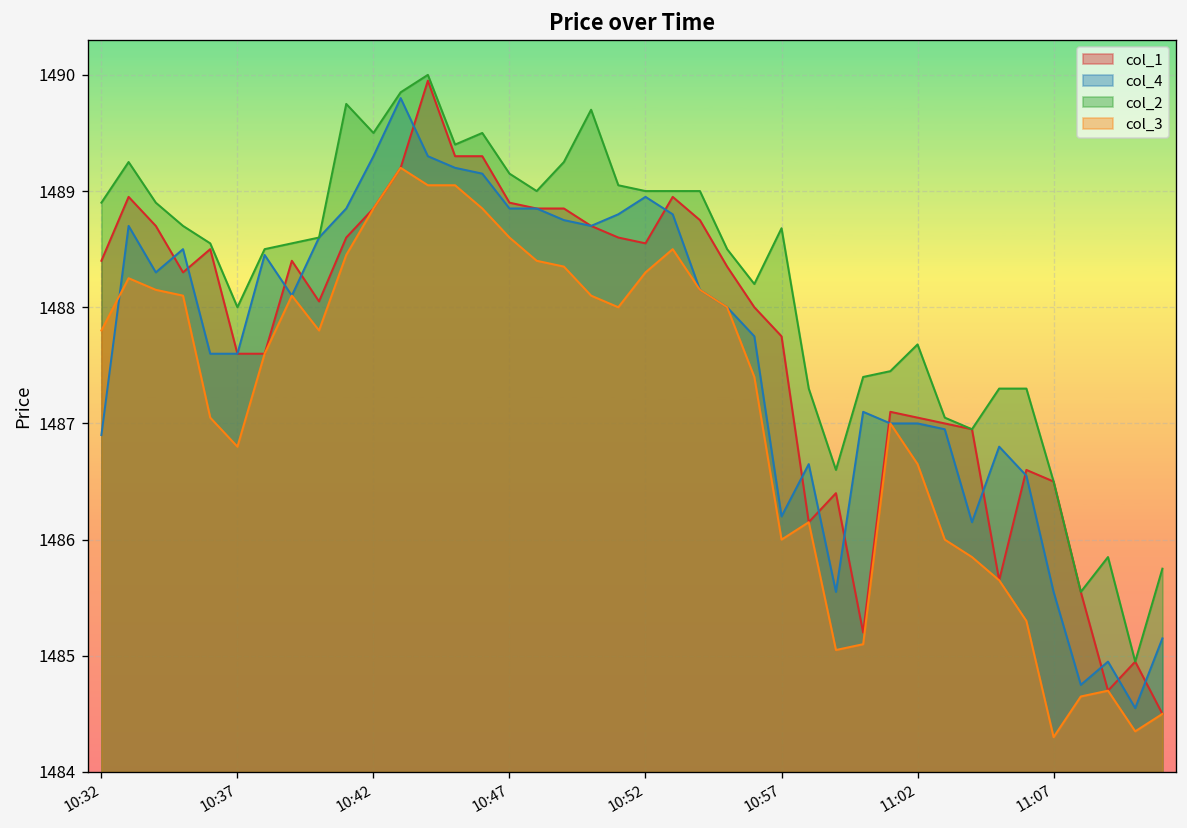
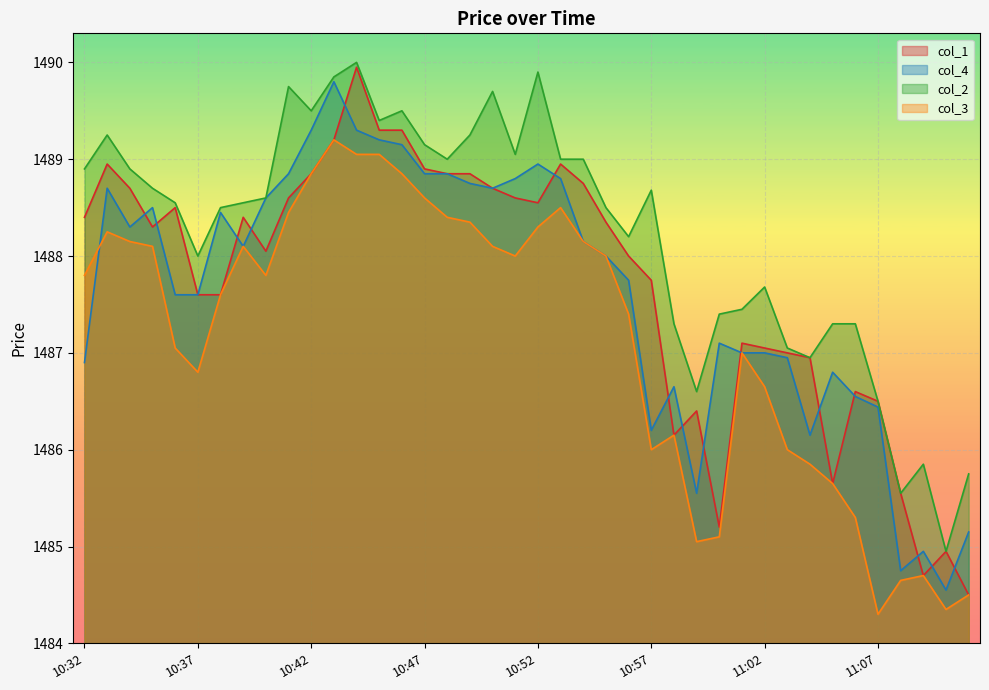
col_2, 10:52: 1489.0 -> 1489.9
col_4, 11:07: 1485.6 -> 1486.4
